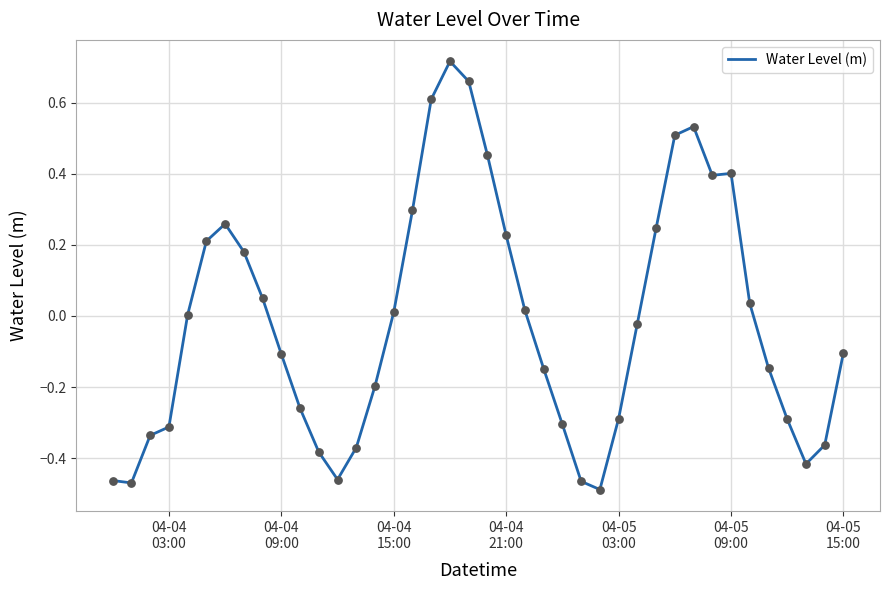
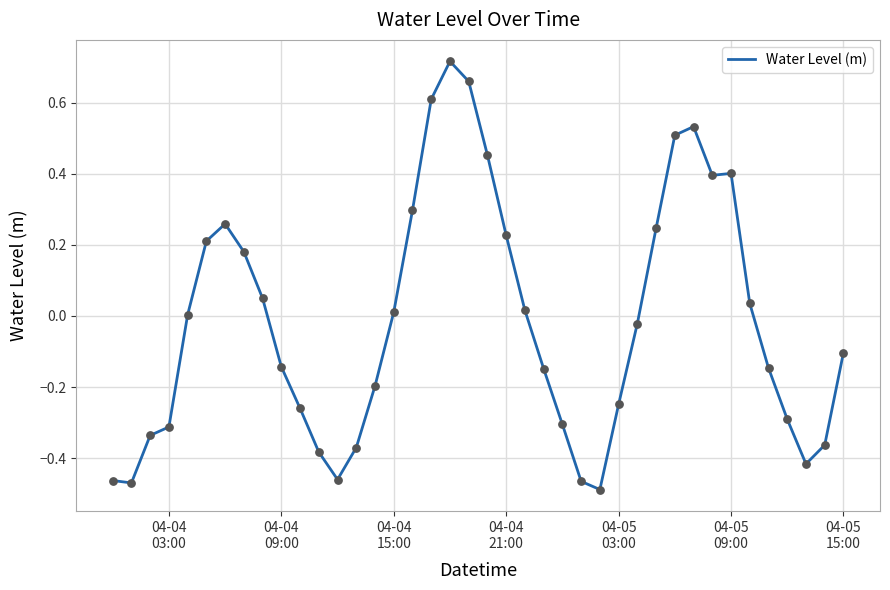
04-04 09:00: -0.11 -> -0.14
04-05 03:00: -0.29 -> -0.25
